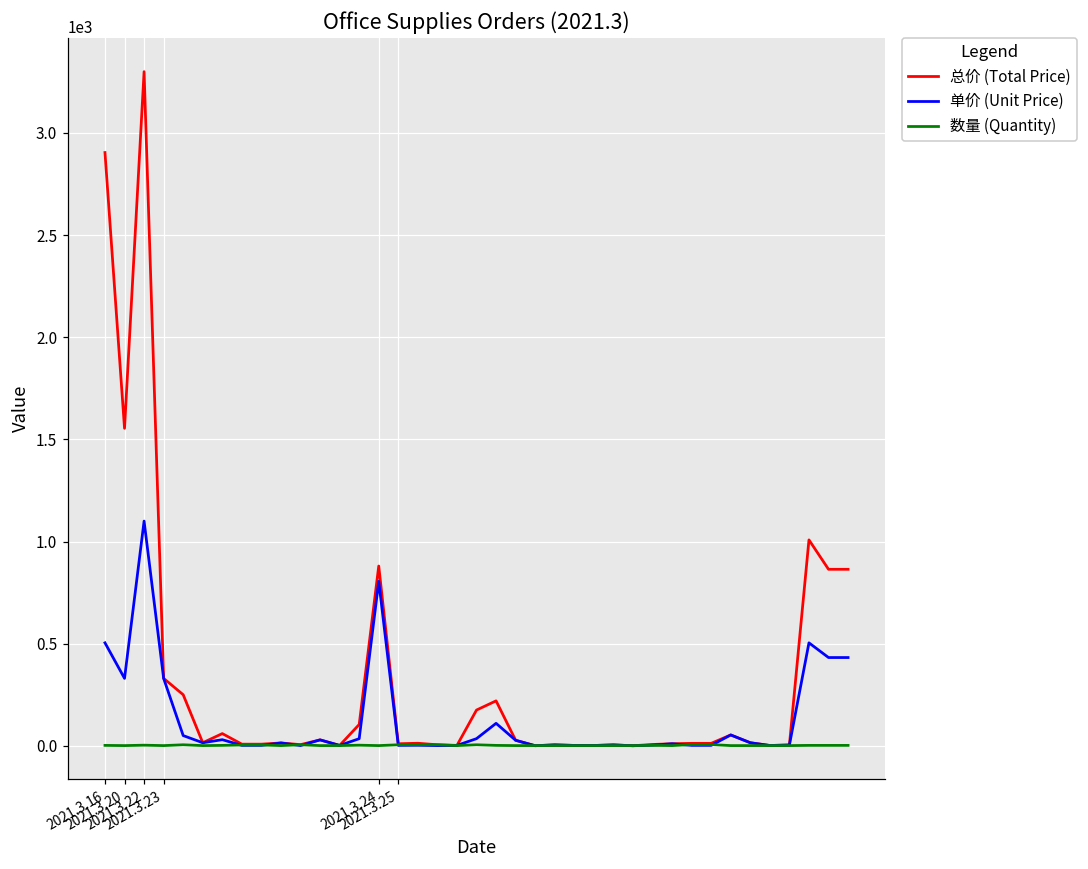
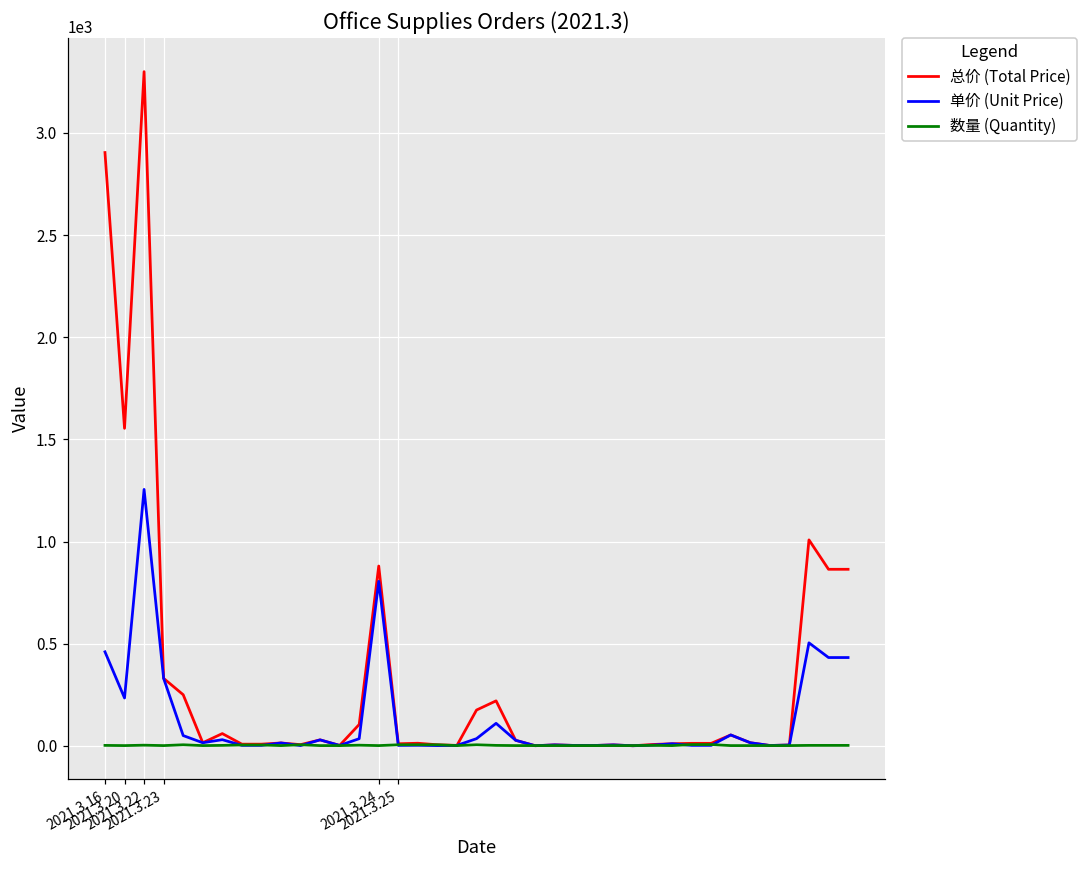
单价 (Unit Price), 2021.3.16: 500 -> 460
单价 (Unit Price), 2021.3.20: 330 -> 230
单价 (Unit Price), 2021.3.22: 1100 -> 1260
